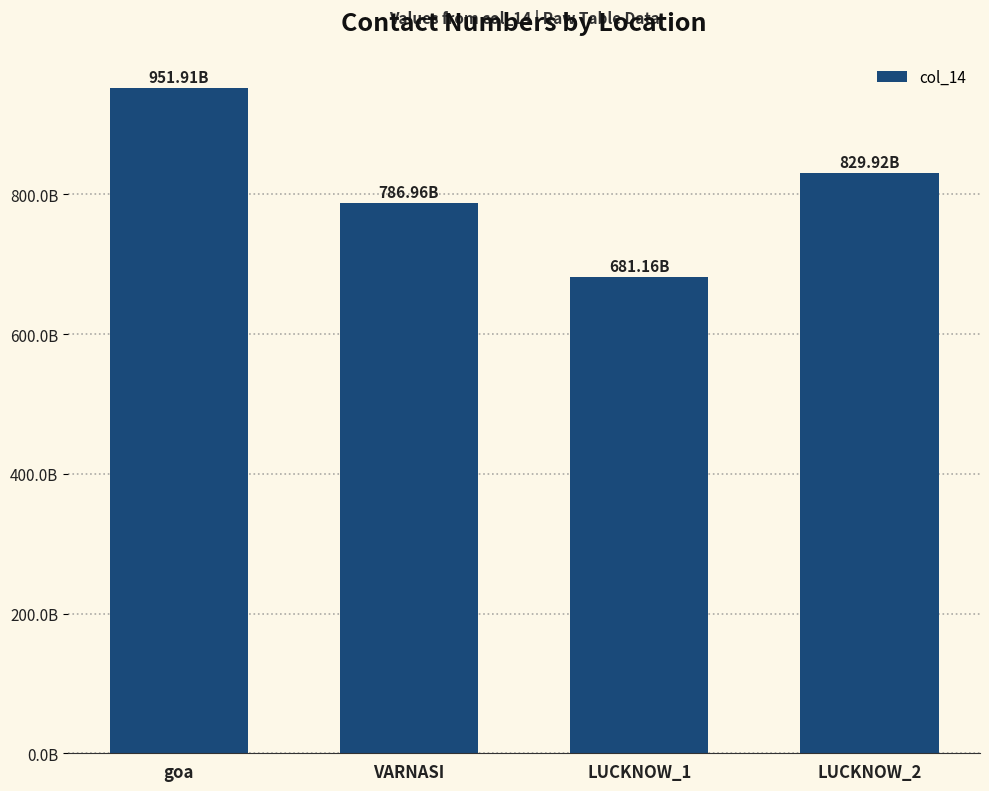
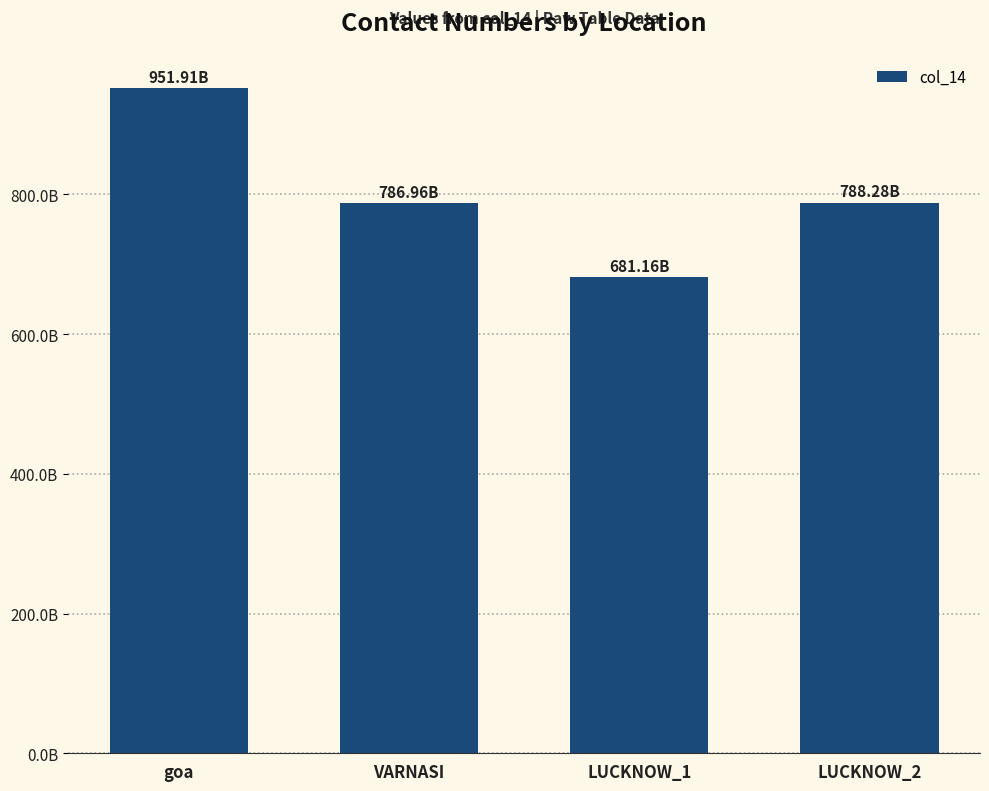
LUCKNOW_2: 829.92B -> 788.28B
